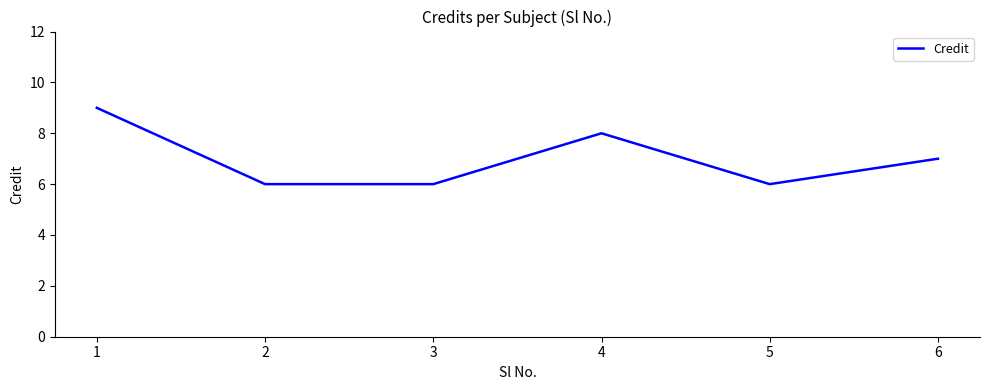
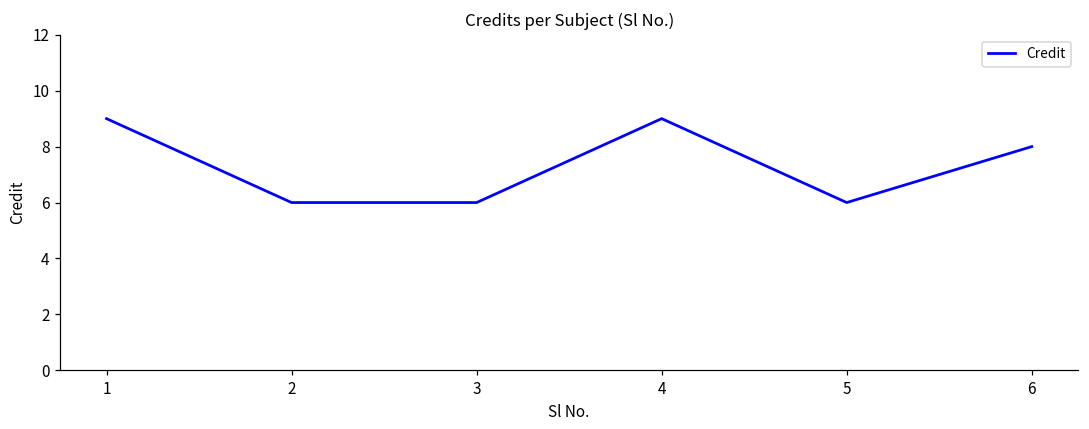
4: 8 -> 9
6: 7 -> 8
